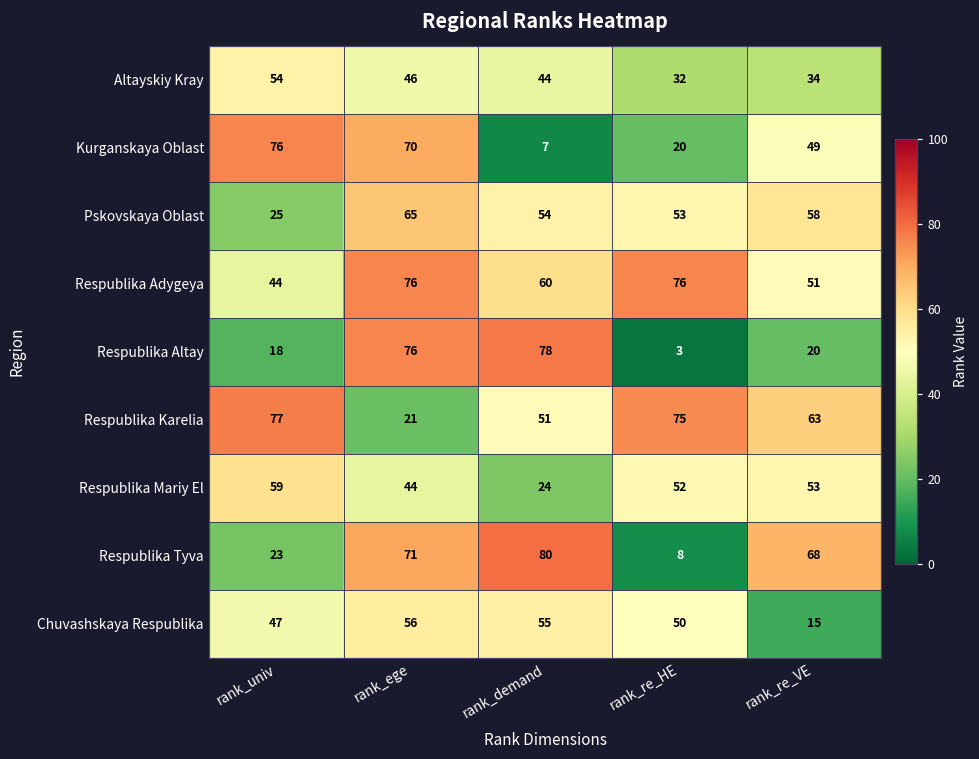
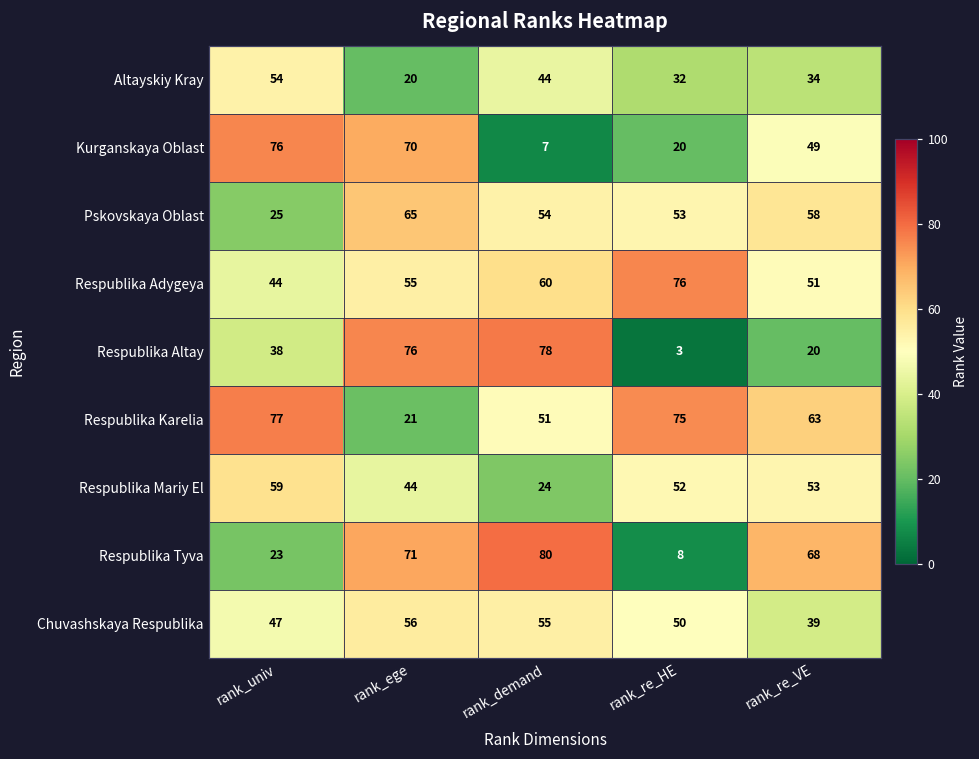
Altayskiy Kray, rank_ege: 46 -> 20
Respublika Adygeya, rank_ege: 76 -> 55
Respublika Altay, rank_univ: 18 -> 38
Chuvashskaya Respublika, rank_re_VE: 15 -> 39
